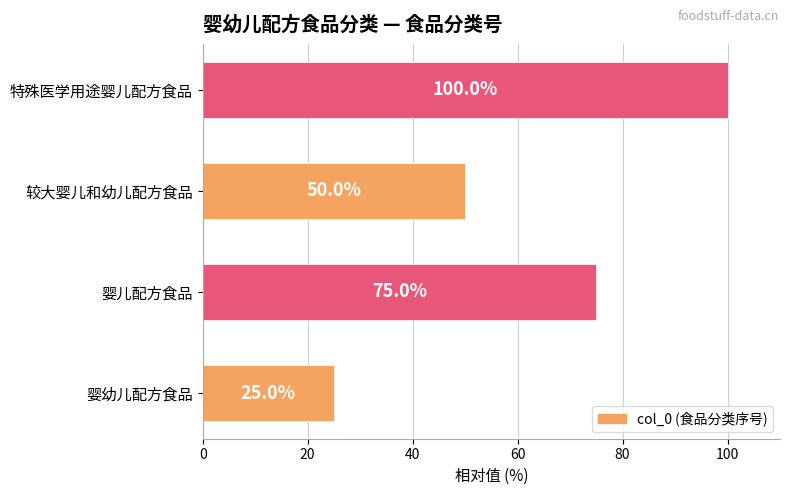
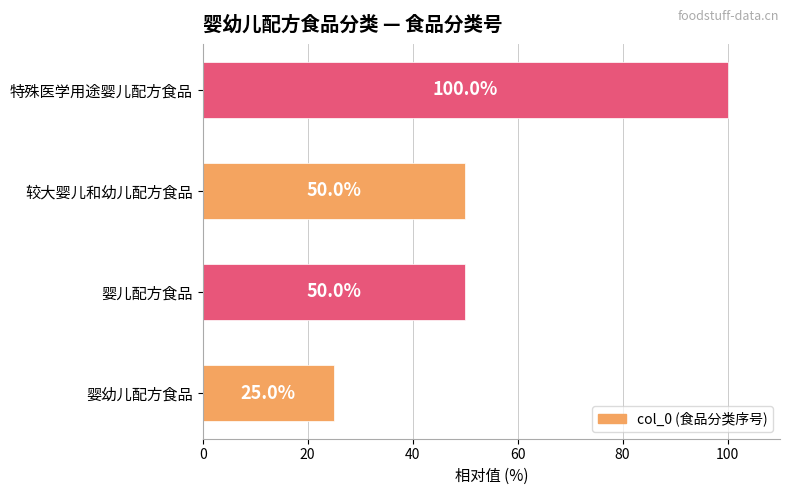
婴儿配方食品: 75.0% -> 50.0%
